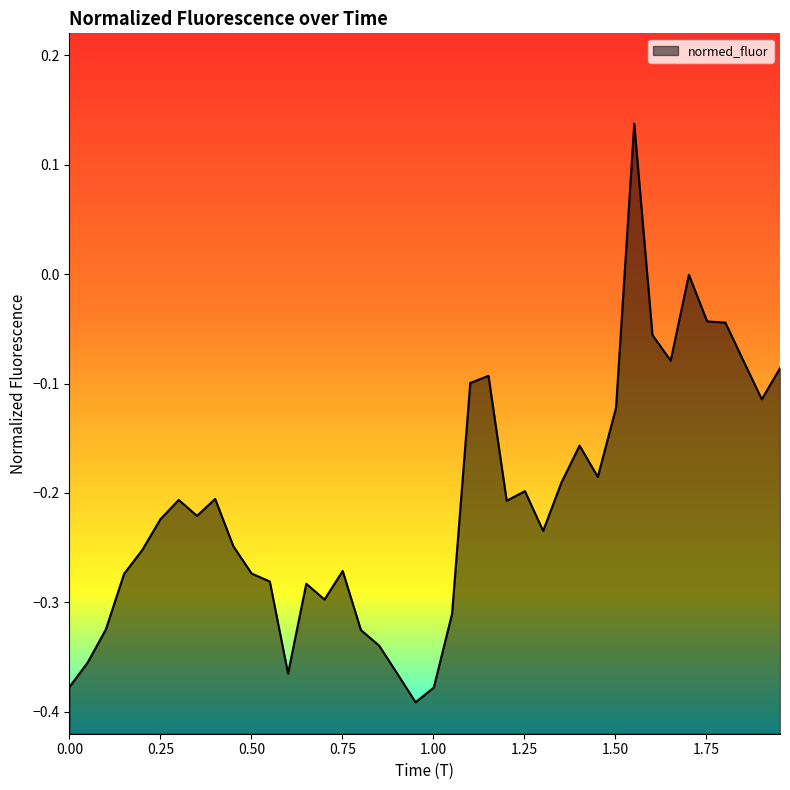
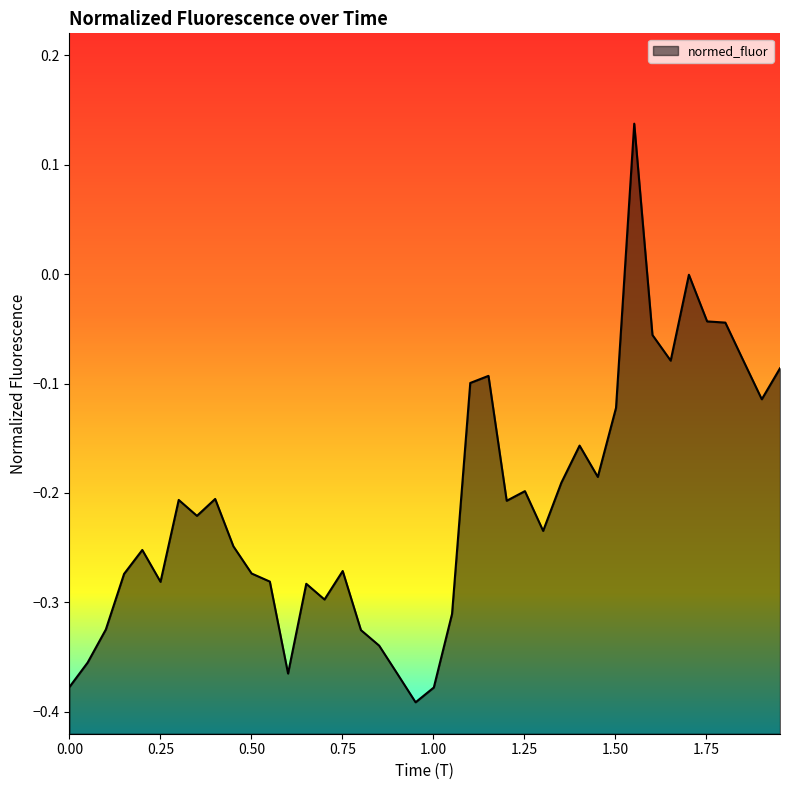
0.25: -0.224 -> -0.281
